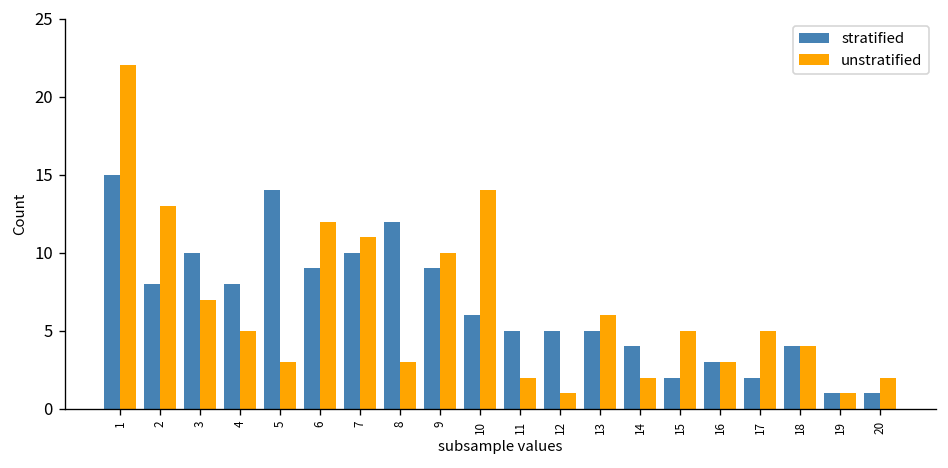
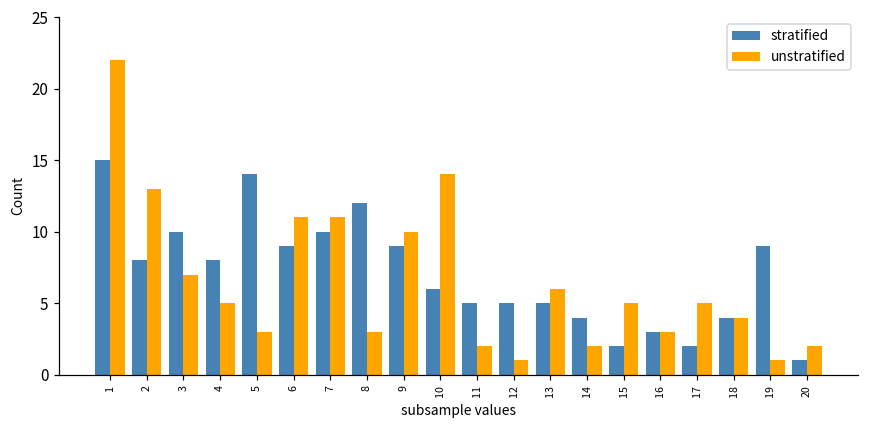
unstratified, 6: 12 -> 11
stratified, 19: 1 -> 9
